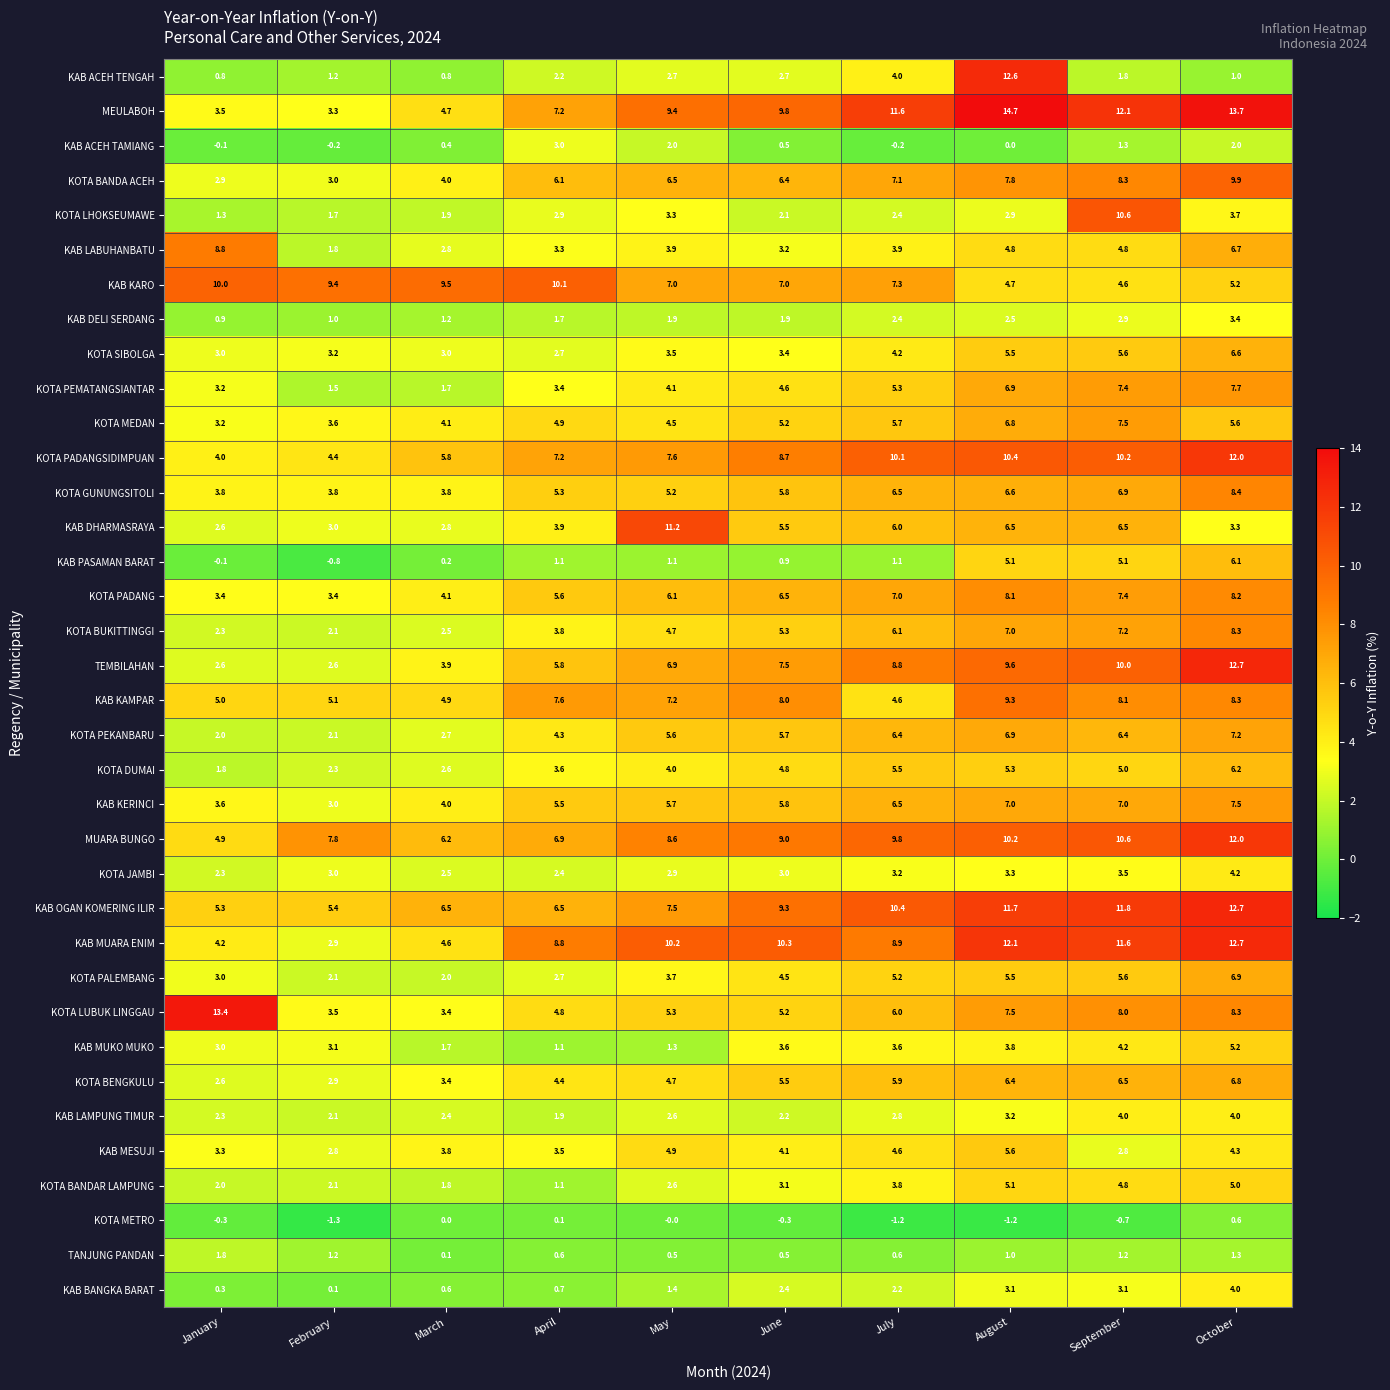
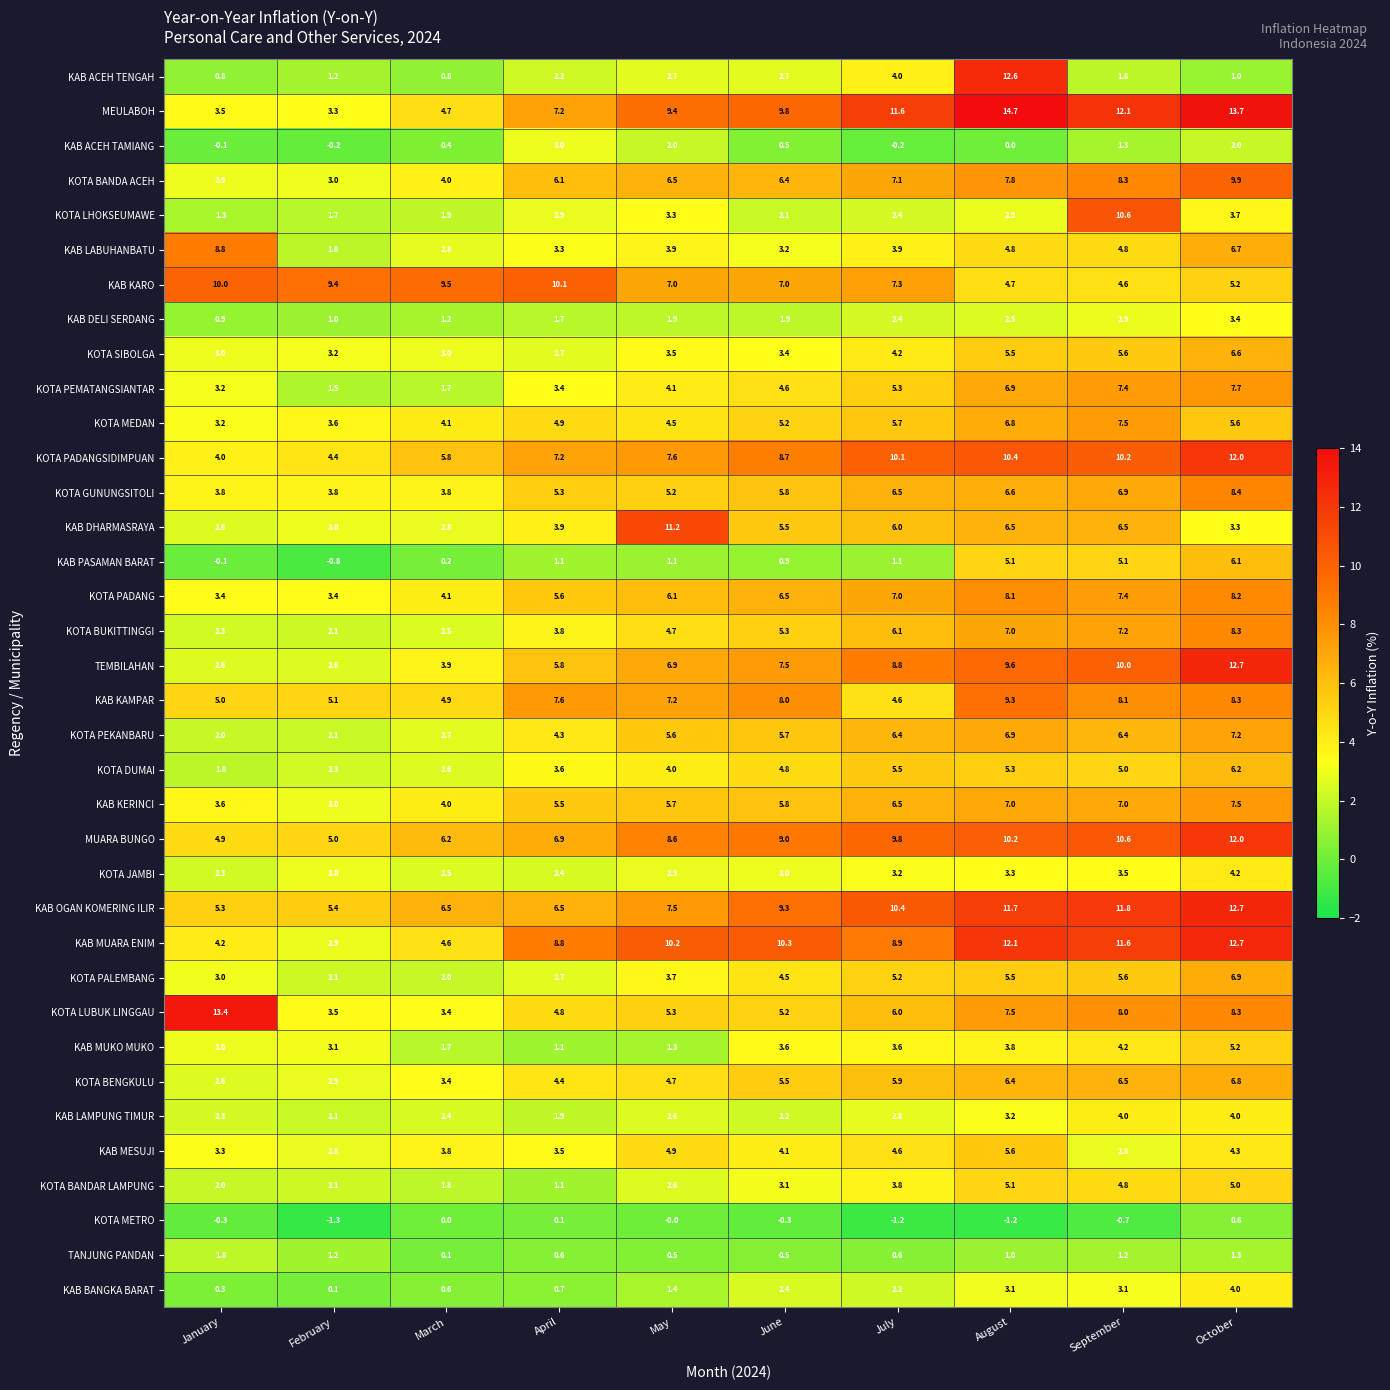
MUARA BUNGO, February: 7.8 -> 5.0
